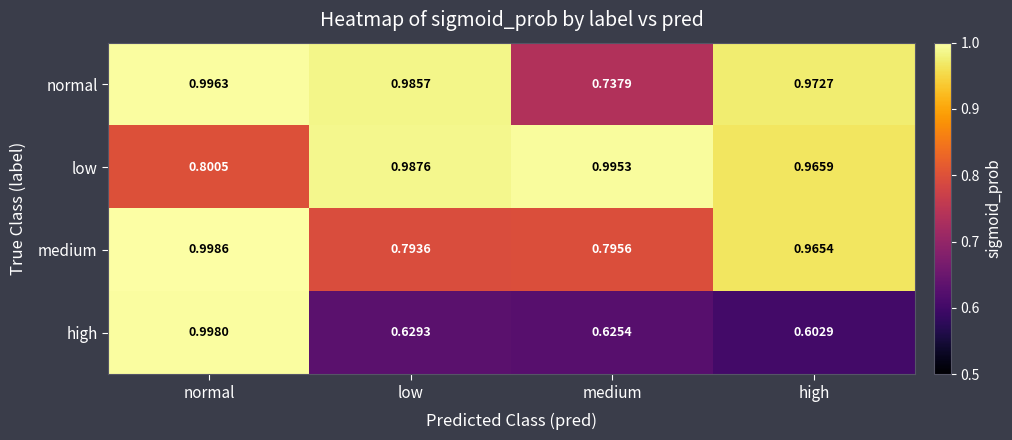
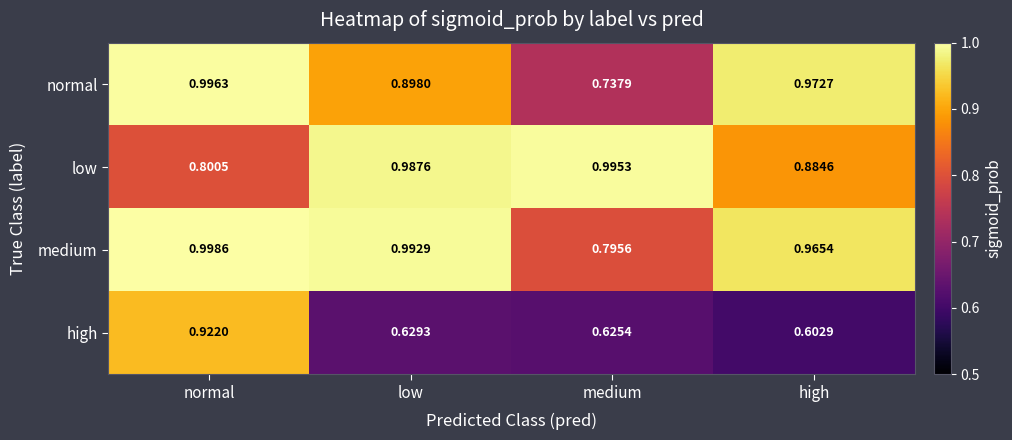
normal, low: 0.9857 -> 0.8980
low, high: 0.9659 -> 0.8846
medium, low: 0.7936 -> 0.9929
high, normal: 0.9980 -> 0.9220
